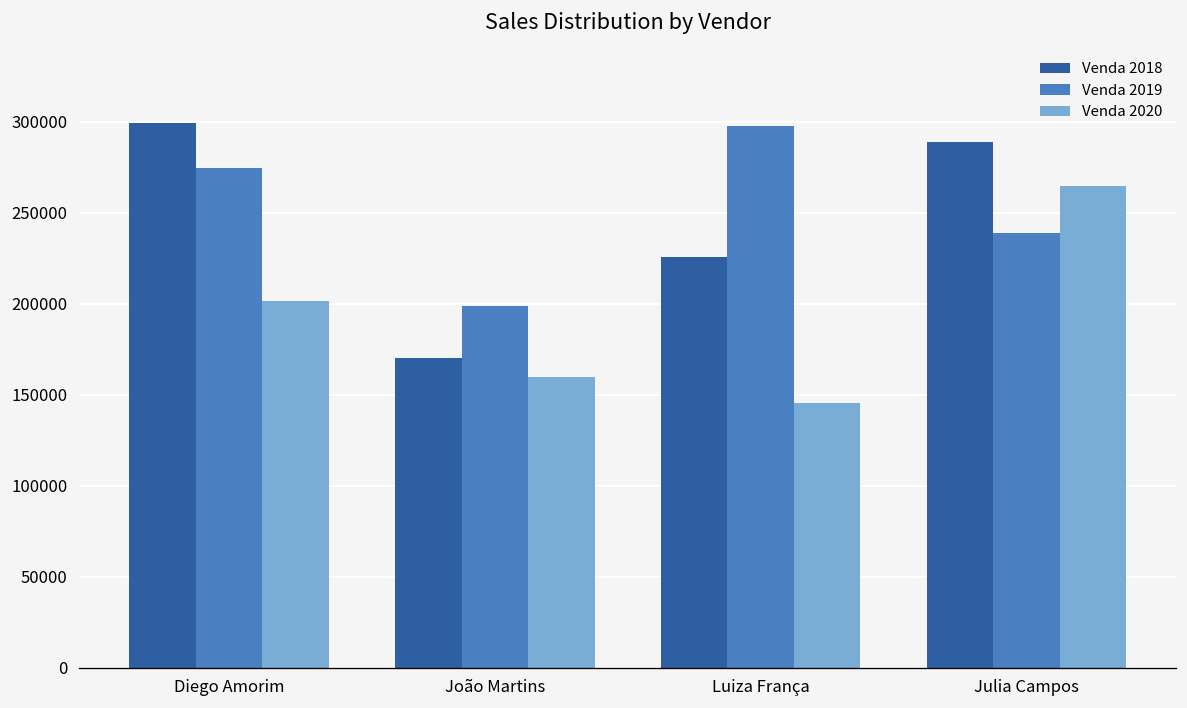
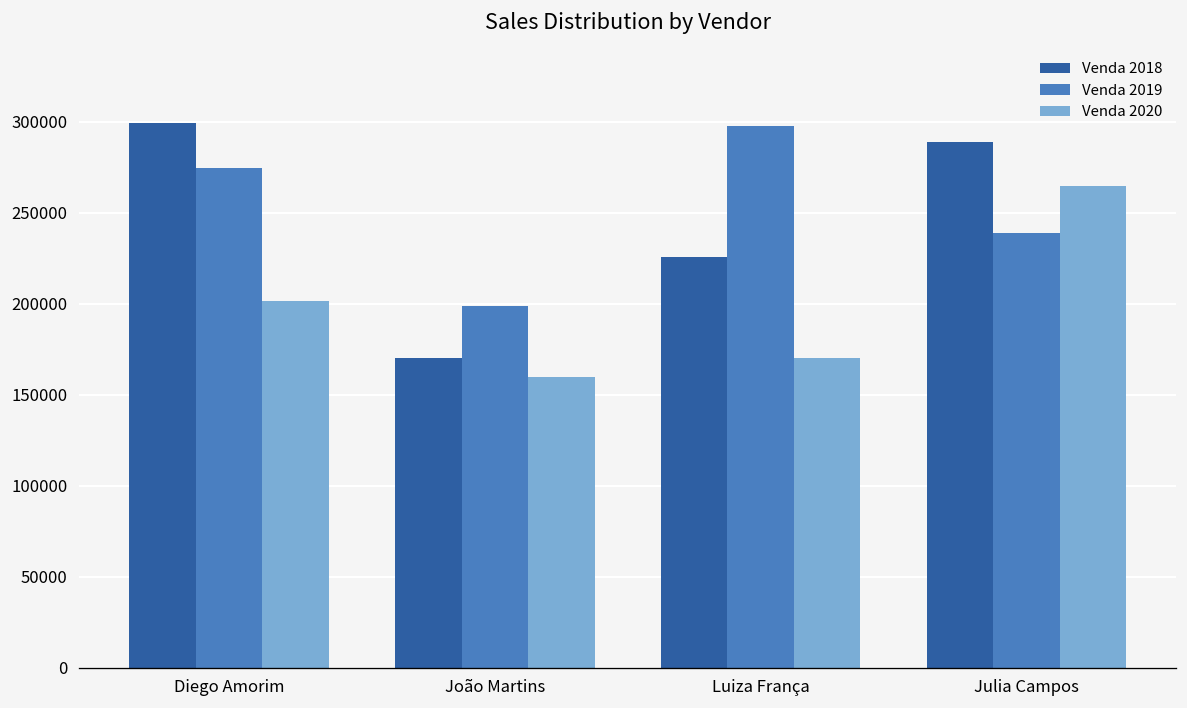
Venda 2020, Luiza França: 145000 -> 170000
